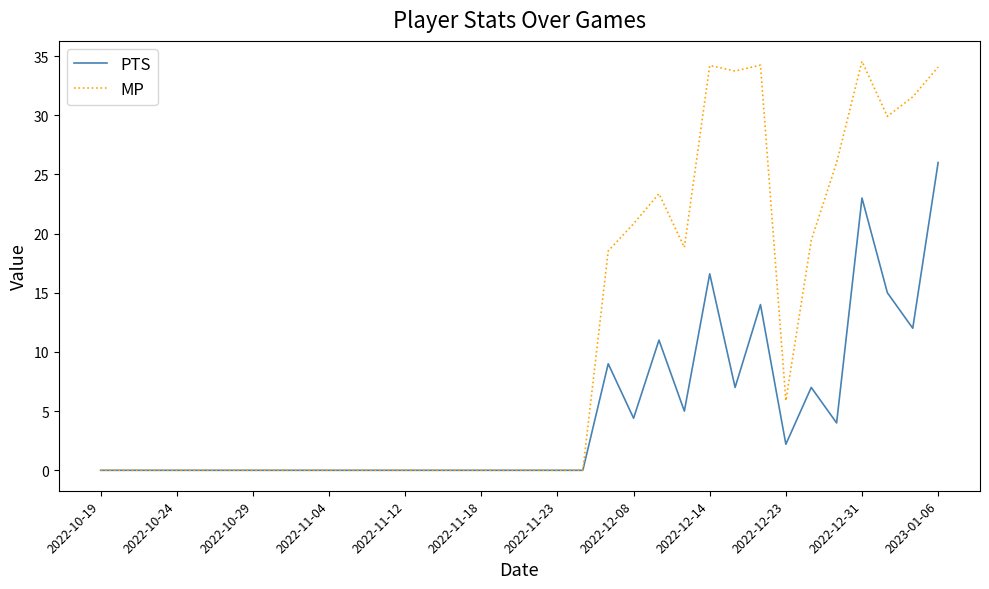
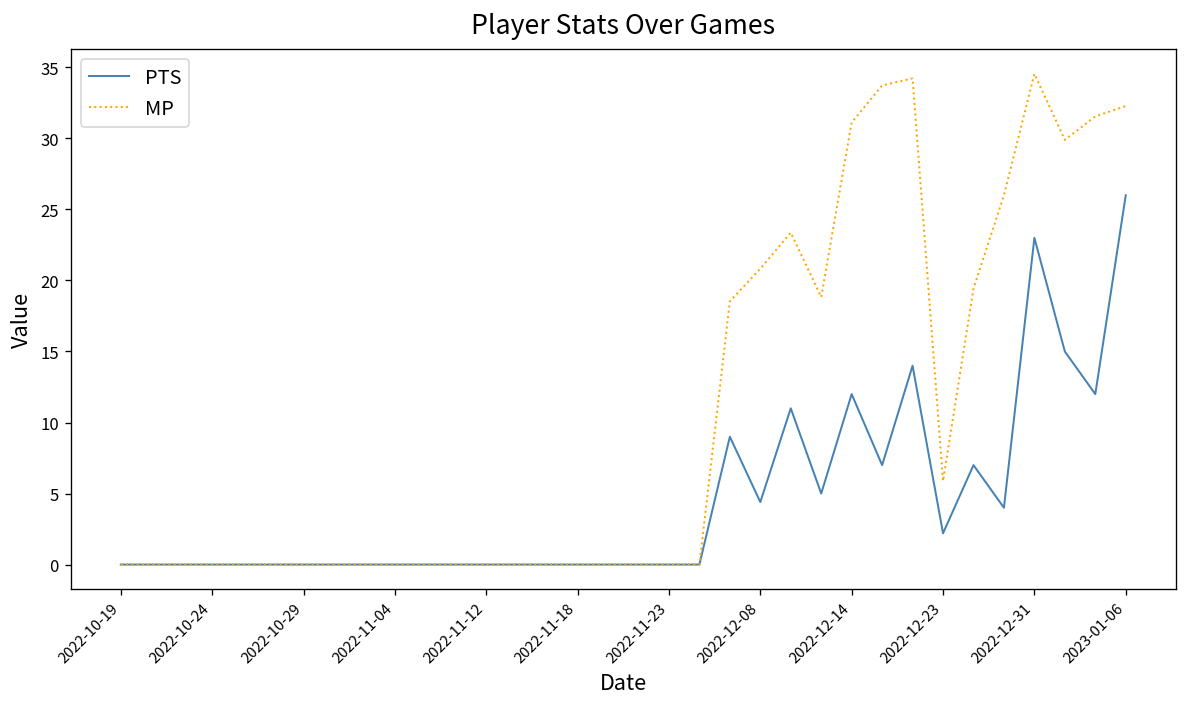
PTS, 2022-12-14: 16.6 -> 12.0
MP, 2022-12-14: 34.2 -> 31.1
MP, 2023-01-06: 34.1 -> 32.3
